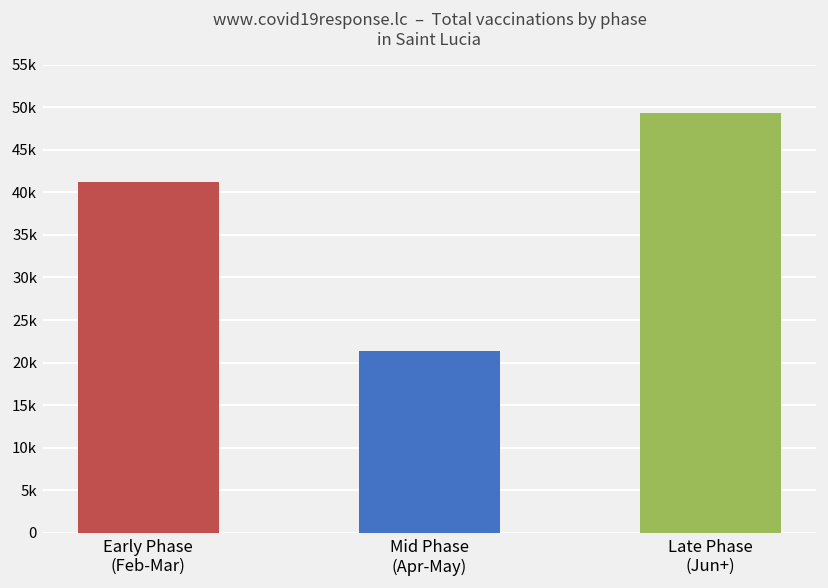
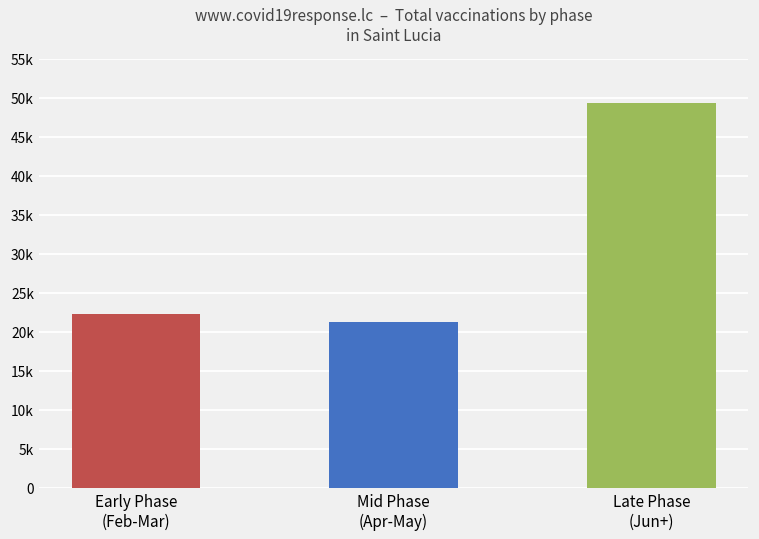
Early Phase (Feb-Mar): 41000 -> 22000
